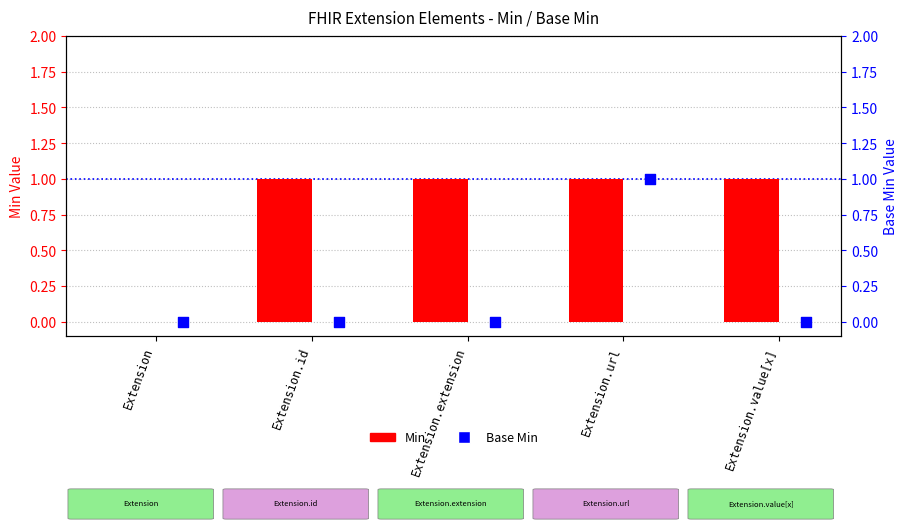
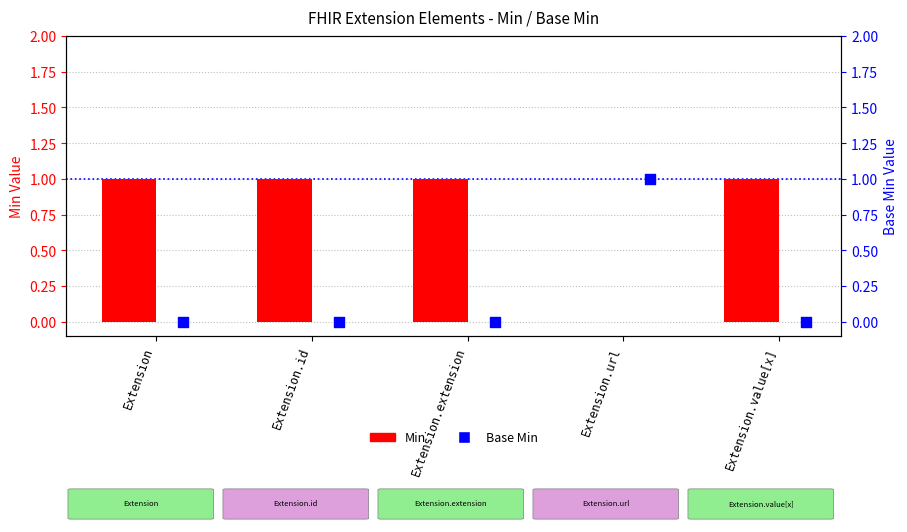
Min, Extension: 0 -> 1
Min, Extension.url: 1 -> 0
